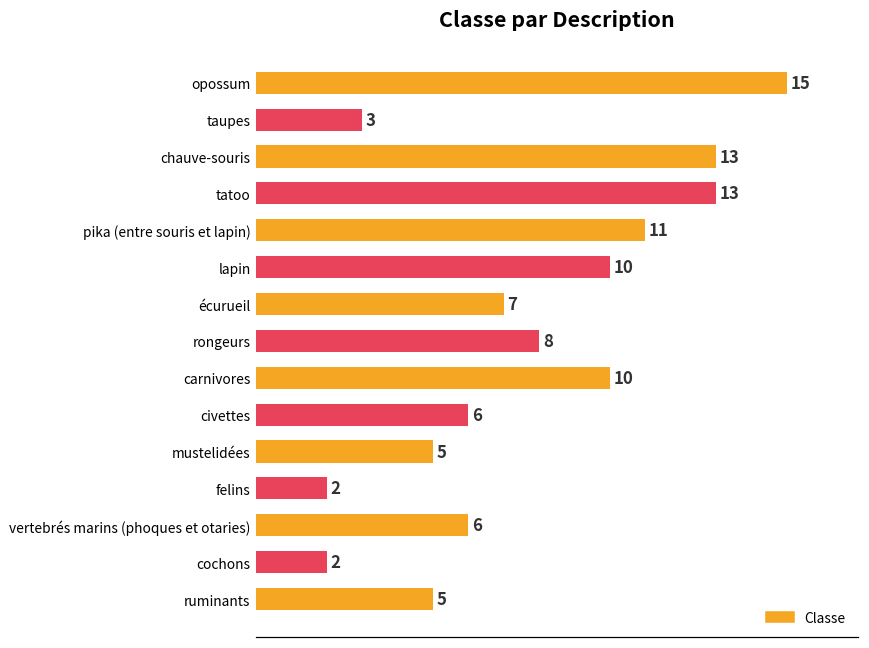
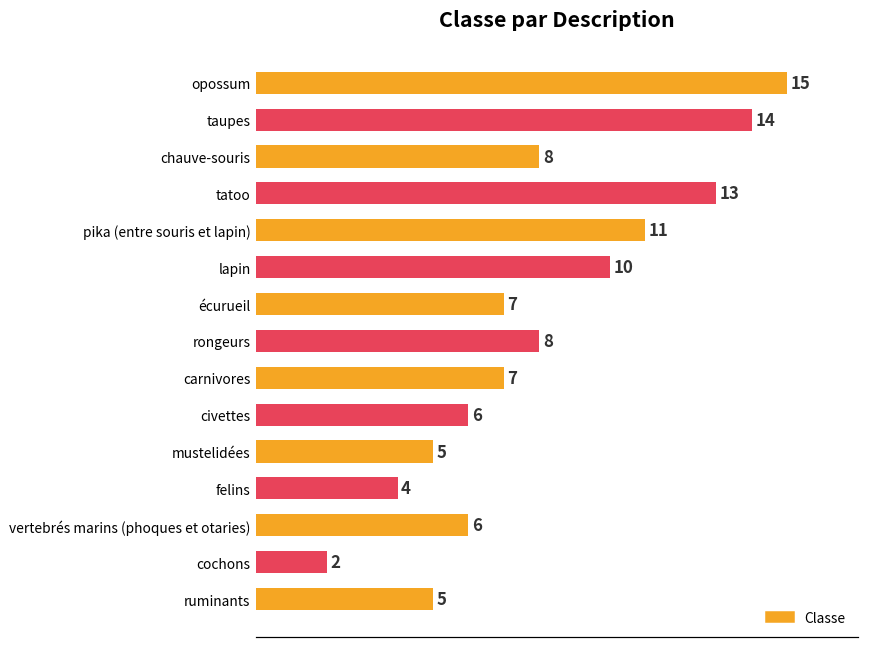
taupes: 3 -> 14
chauve-souris: 13 -> 8
carnivores: 10 -> 7
felins: 2 -> 4
